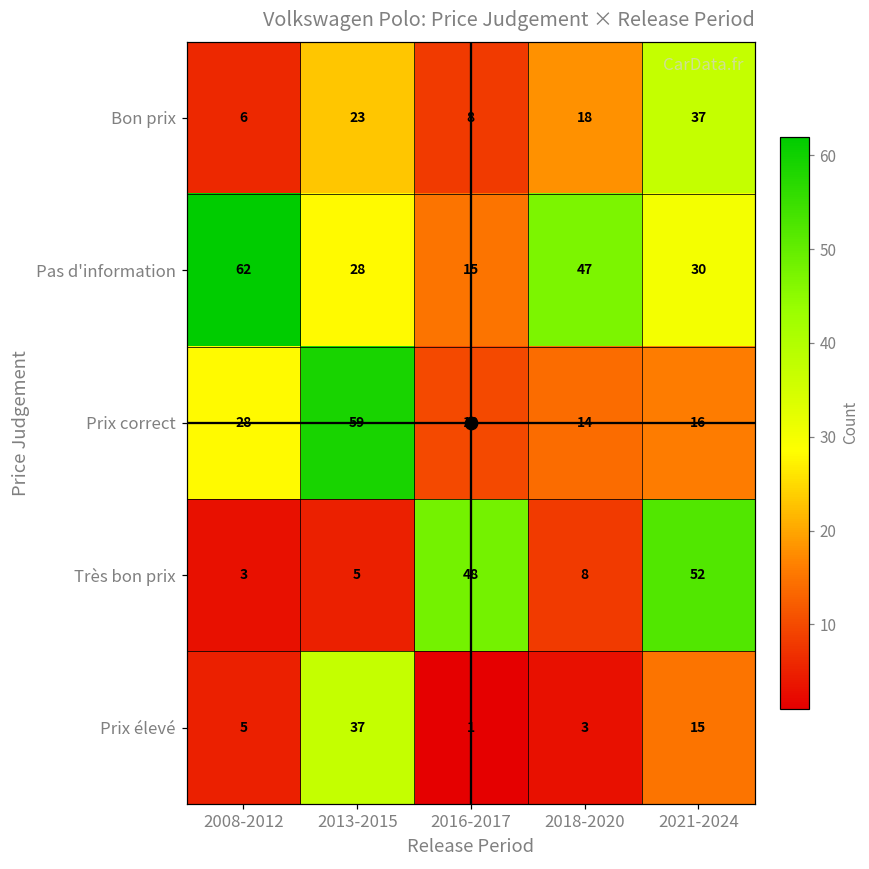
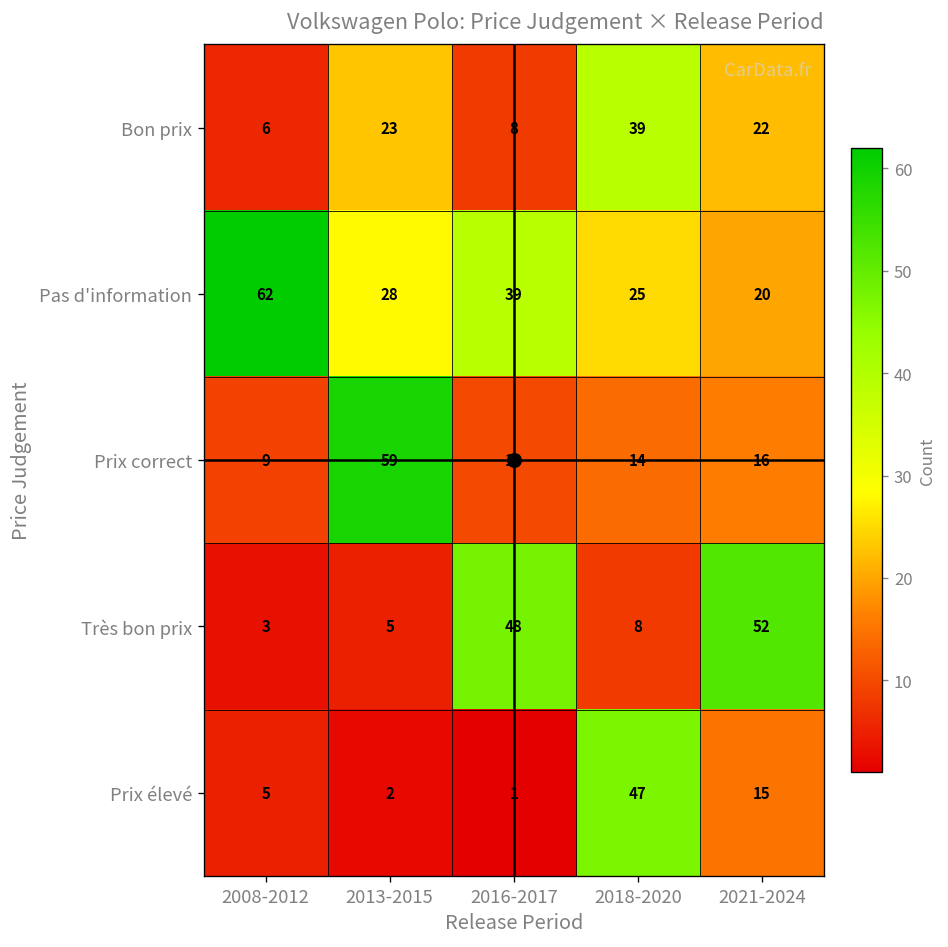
Bon prix, 2018-2020: 18 -> 39
Bon prix, 2021-2024: 37 -> 22
Pas d'information, 2016-2017: 15 -> 39
Pas d'information, 2018-2020: 47 -> 25
Pas d'information, 2021-2024: 30 -> 20
Prix correct, 2008-2012: 28 -> 9
Prix élevé, 2013-2015: 37 -> 2
Prix élevé, 2018-2020: 3 -> 47
